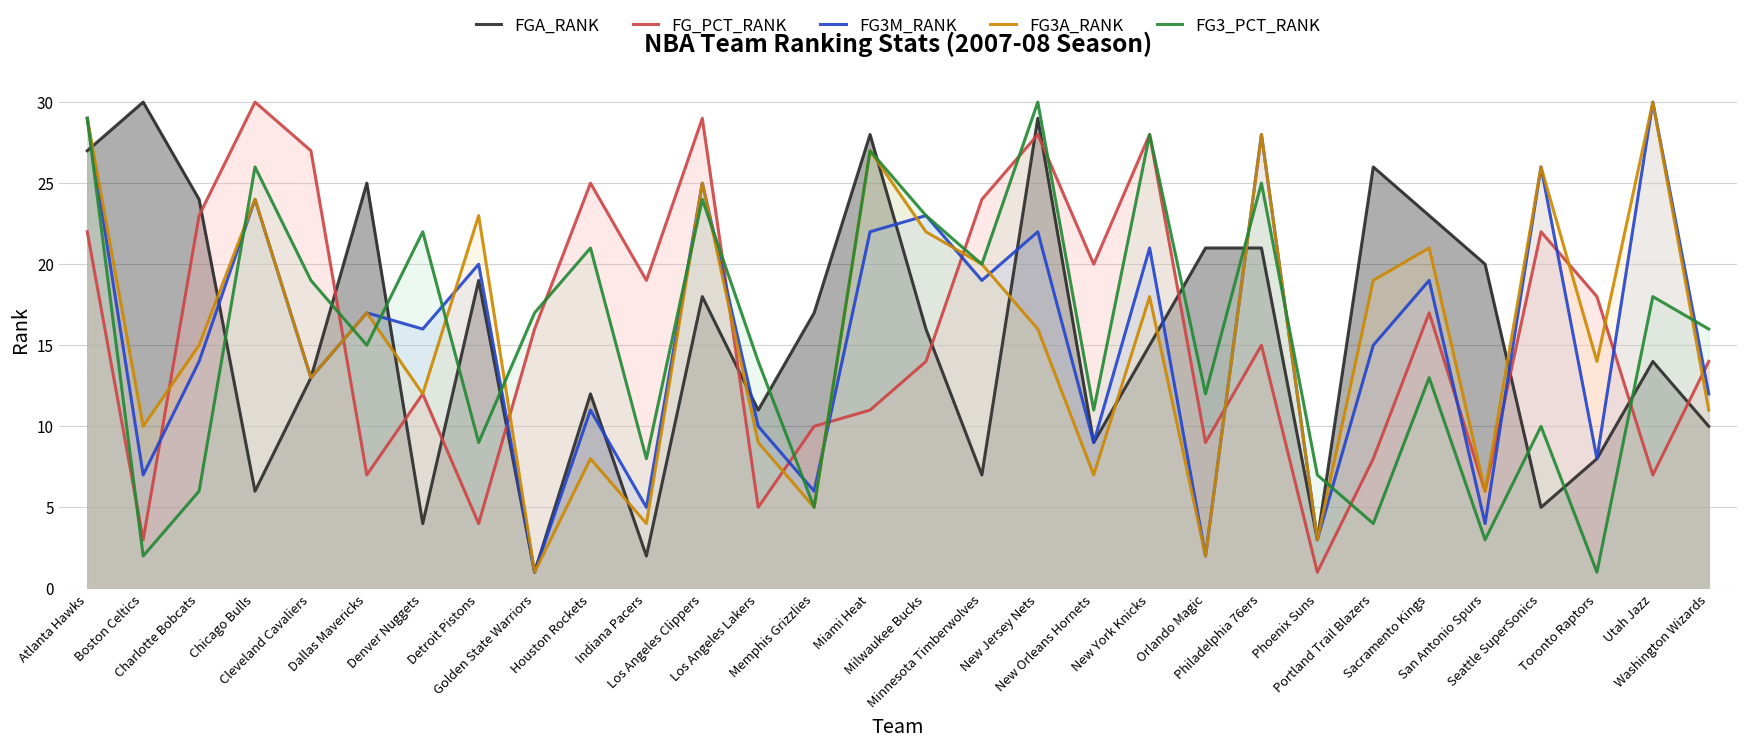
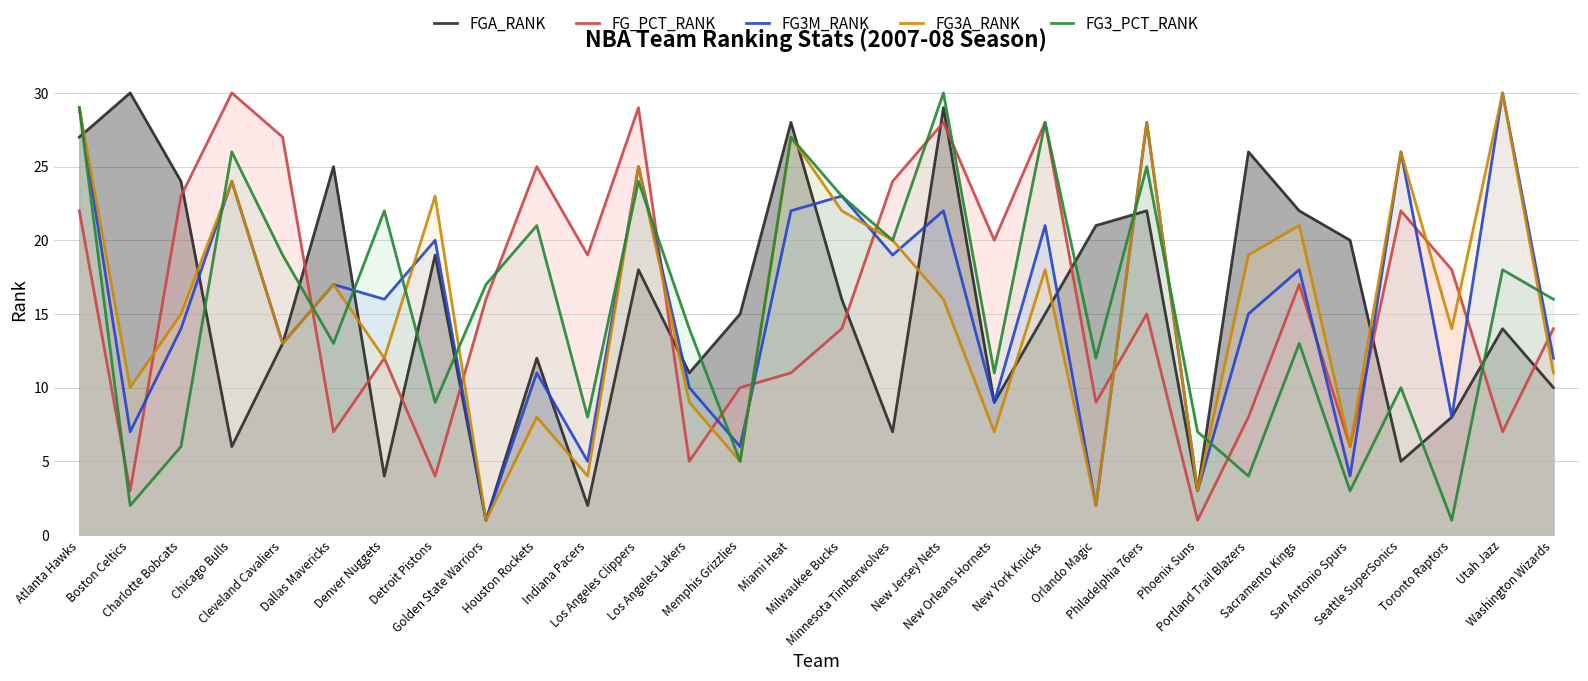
FG3_PCT_RANK, Dallas Mavericks: 15 -> 13
FGA_RANK, Memphis Grizzlies: 17 -> 15
FGA_RANK, Philadelphia 76ers: 21 -> 22
FGA_RANK, Sacramento Kings: 23 -> 22
FG3M_RANK, Sacramento Kings: 19 -> 18
